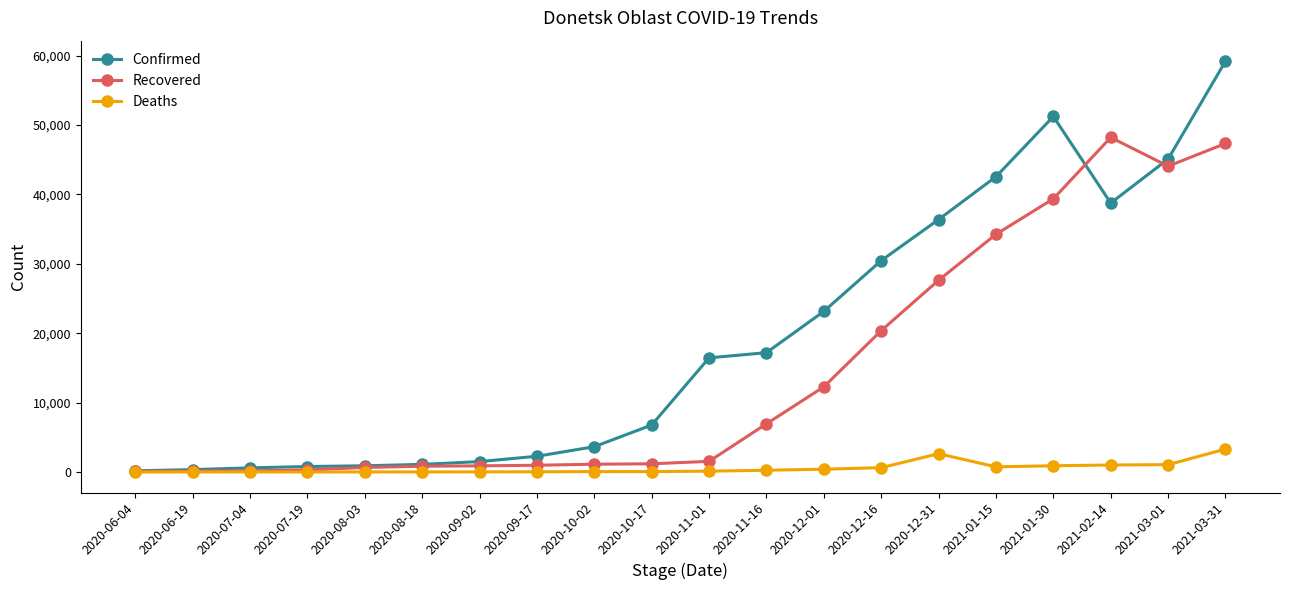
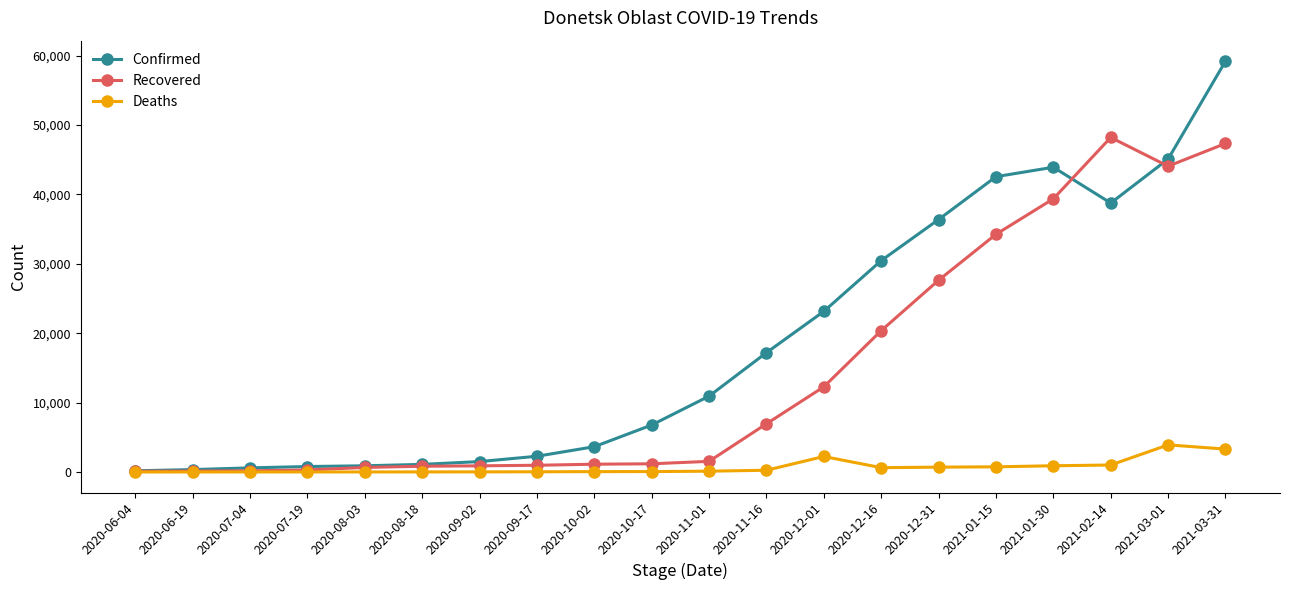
Confirmed, 2020-11-01: 16,000 -> 11,000
Deaths, 2020-12-01: 0 -> 2,000
Deaths, 2020-12-31: 3,000 -> 1,000
Confirmed, 2021-01-30: 51,000 -> 44,000
Deaths, 2021-03-01: 1,000 -> 4,000
